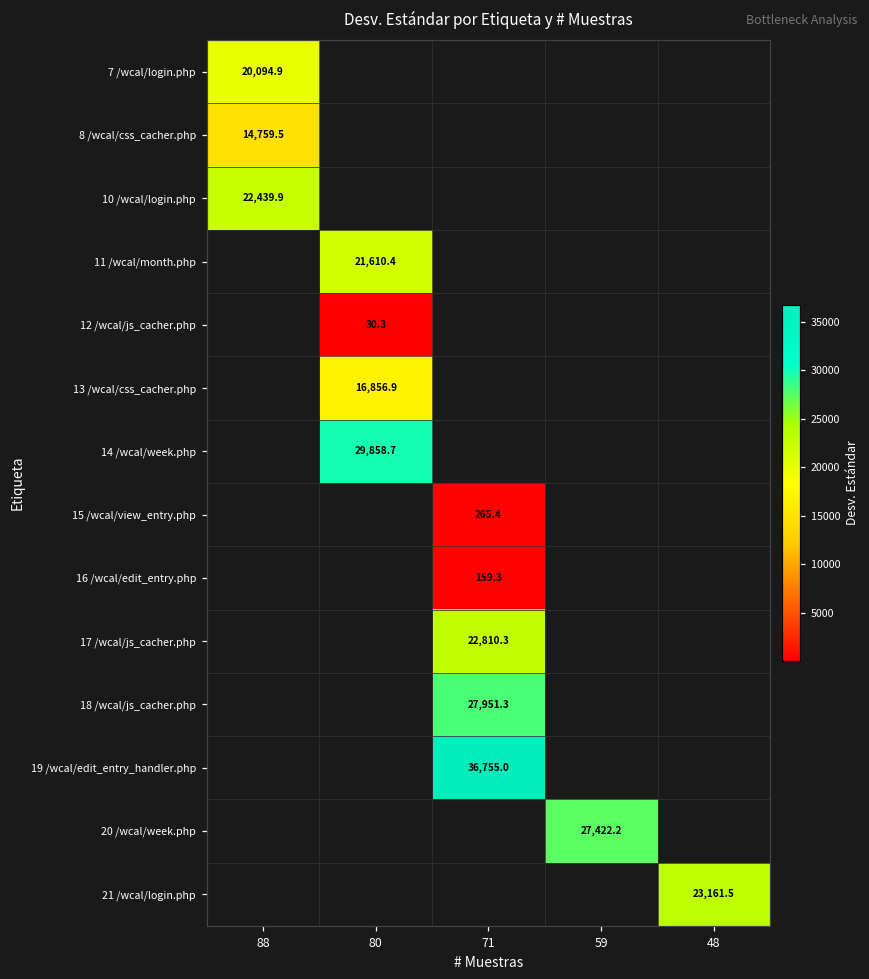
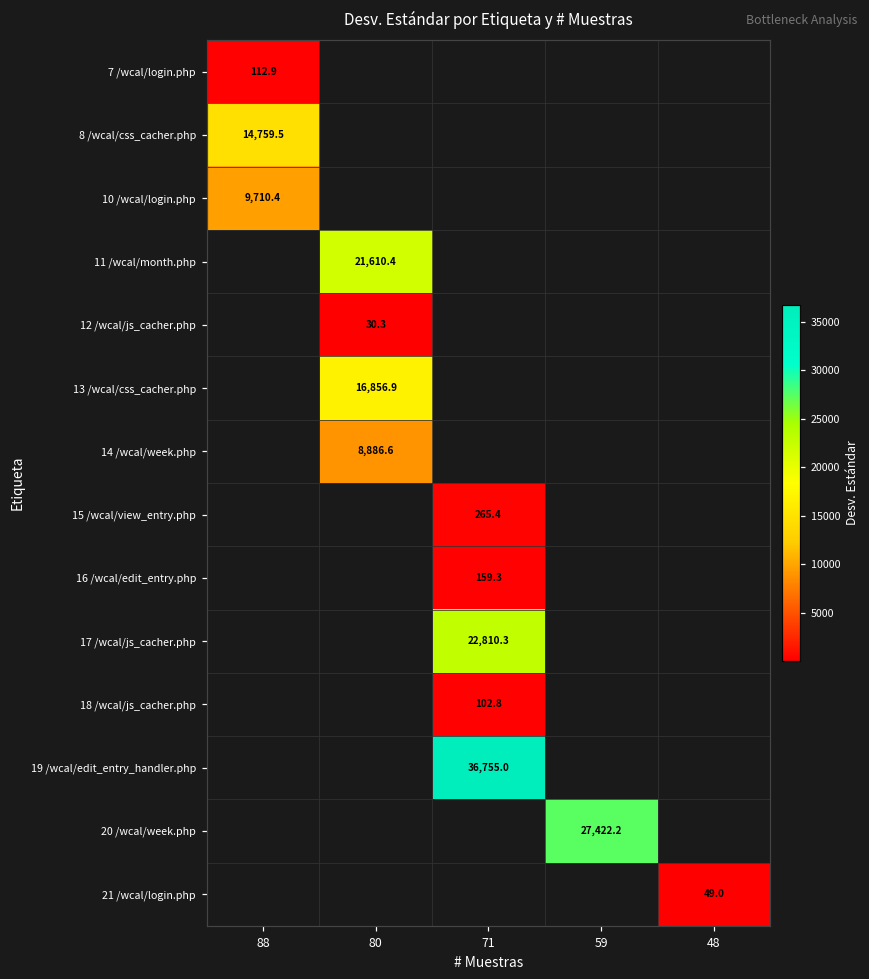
7 /wcal/login.php, 88: 20,094.9 -> 112.9
10 /wcal/login.php, 88: 22,439.9 -> 9,710.4
14 /wcal/week.php, 80: 29,858.7 -> 8,886.6
18 /wcal/js_cacher.php, 71: 27,951.3 -> 102.8
21 /wcal/login.php, 48: 23,161.5 -> 49.0
